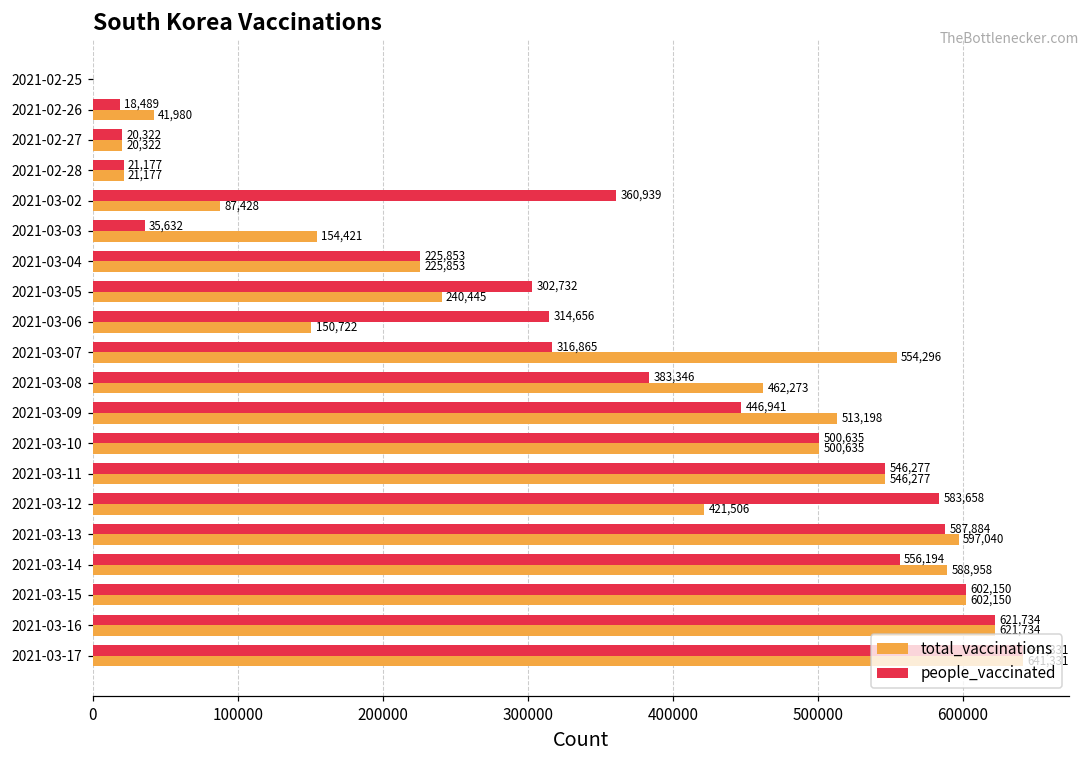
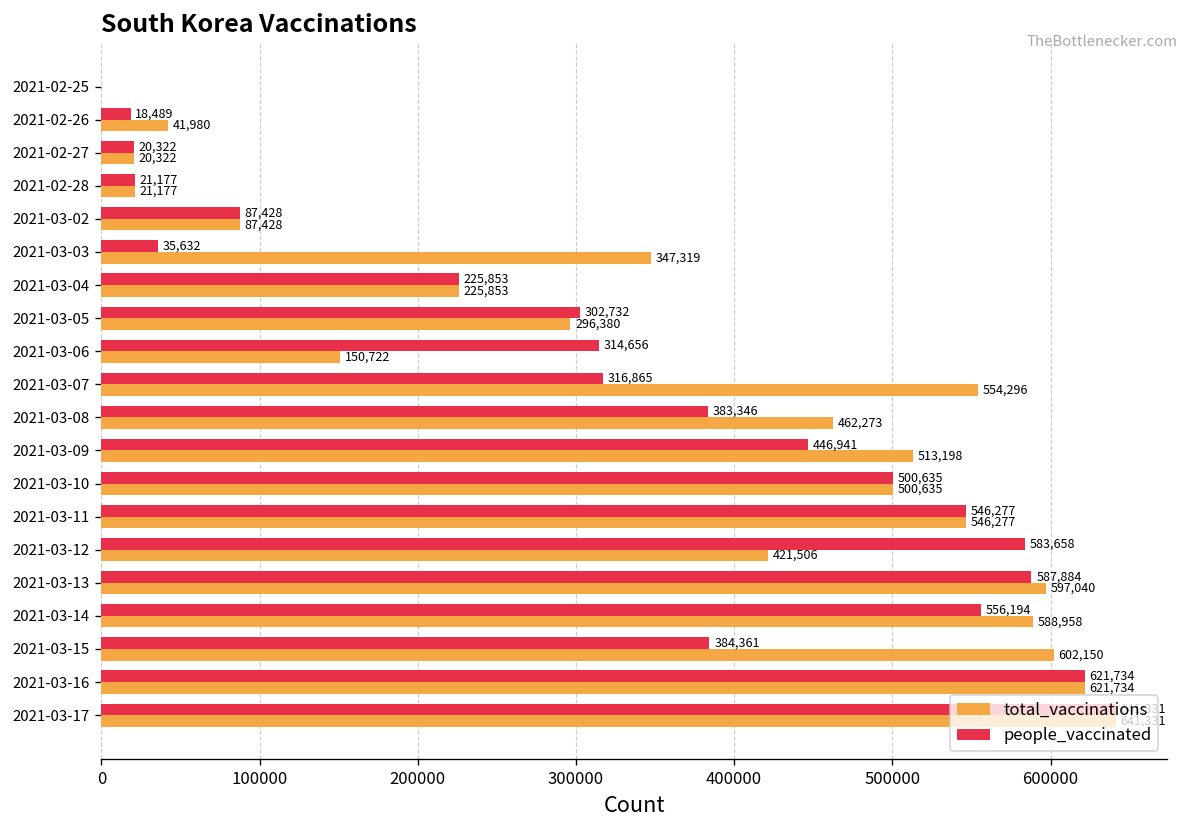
people_vaccinated, 2021-03-02: 360,939 -> 87,428
total_vaccinations, 2021-03-03: 154,421 -> 347,319
total_vaccinations, 2021-03-05: 240,445 -> 296,380
people_vaccinated, 2021-03-15: 602,150 -> 384,361
